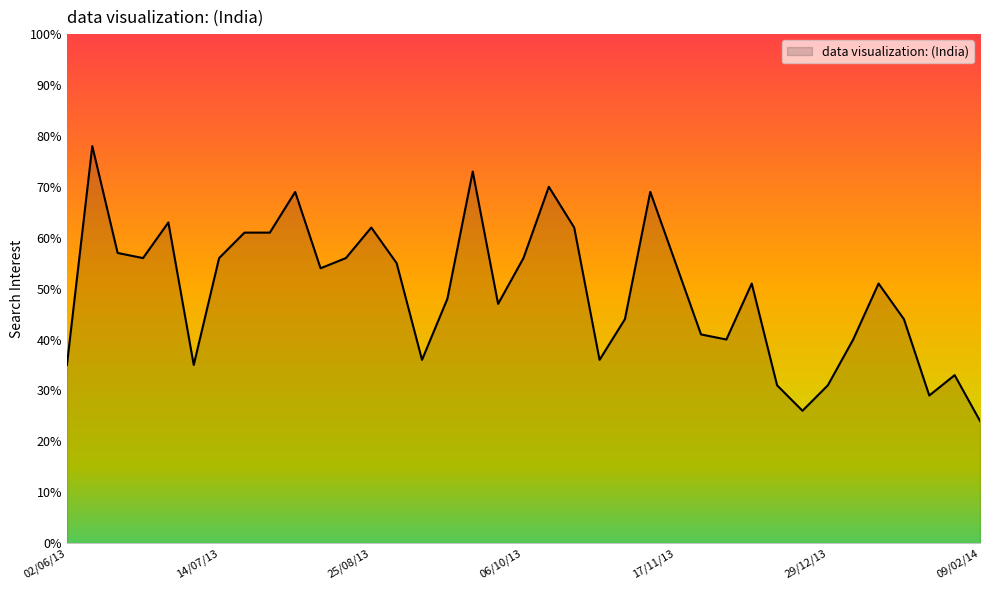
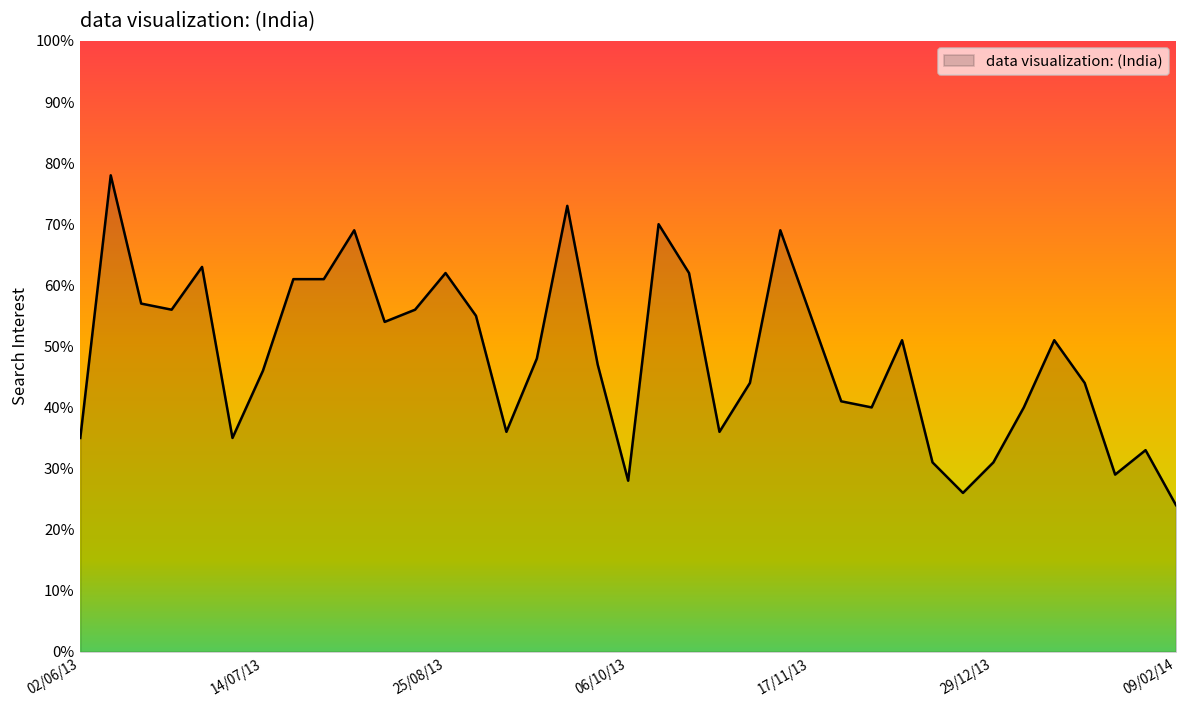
14/07/13: 56% -> 46%
06/10/13: 56% -> 28%
